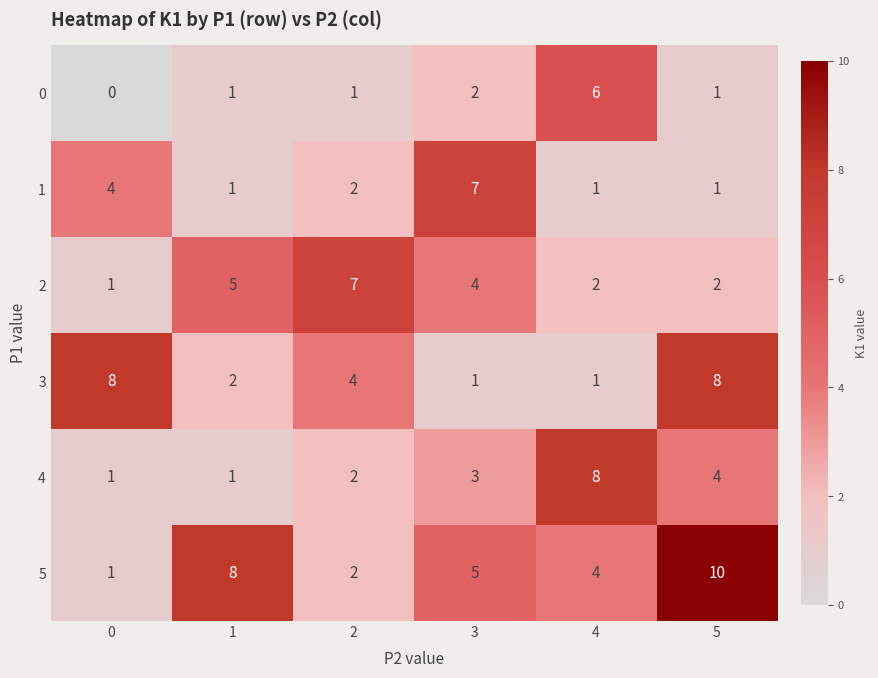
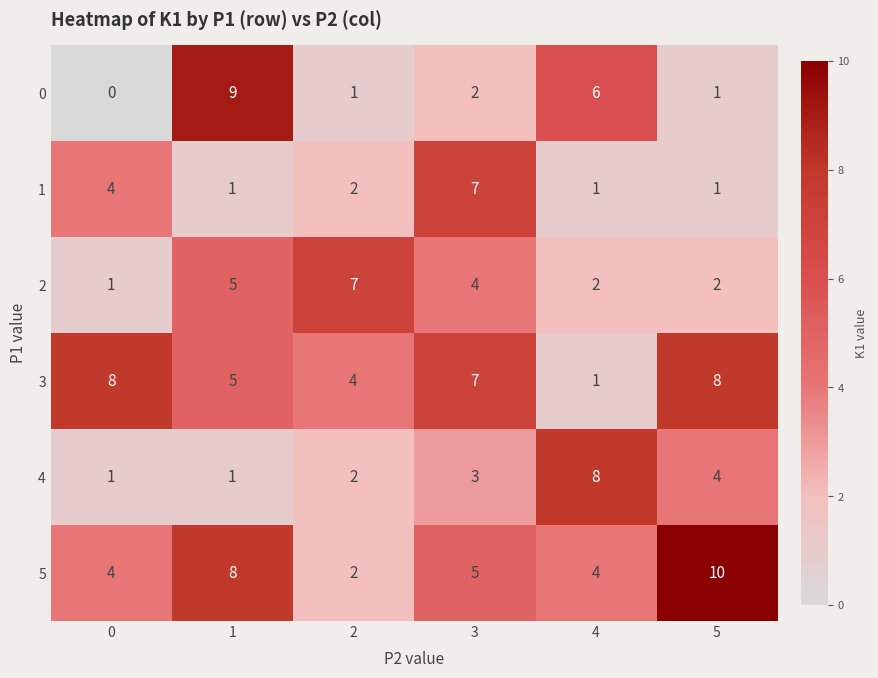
0, 1: 1 -> 9
3, 1: 2 -> 5
3, 3: 1 -> 7
5, 0: 1 -> 4
